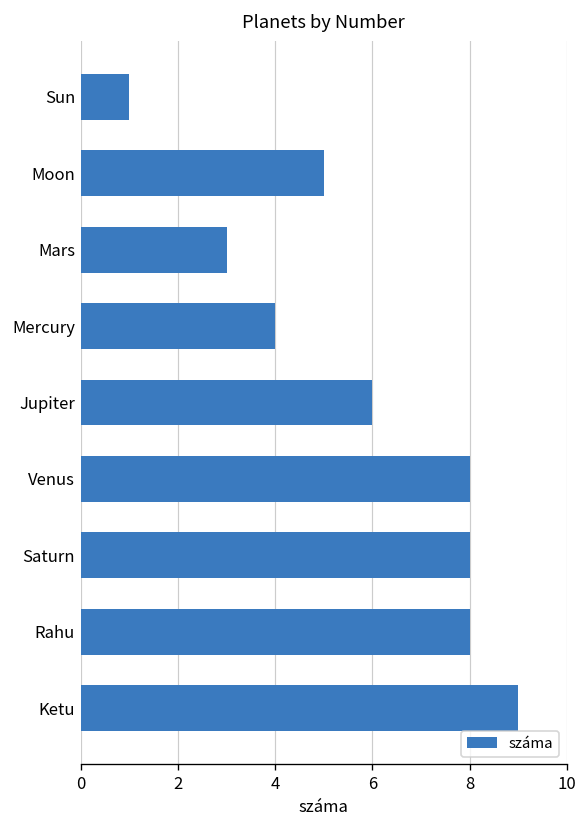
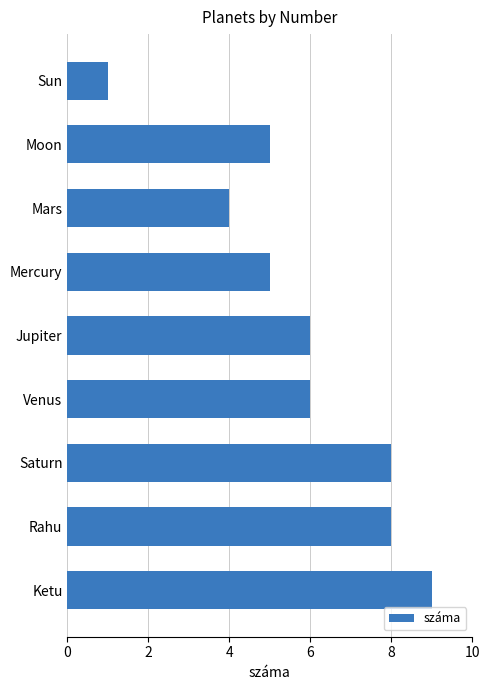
Mars: 3 -> 4
Mercury: 4 -> 5
Venus: 8 -> 6
